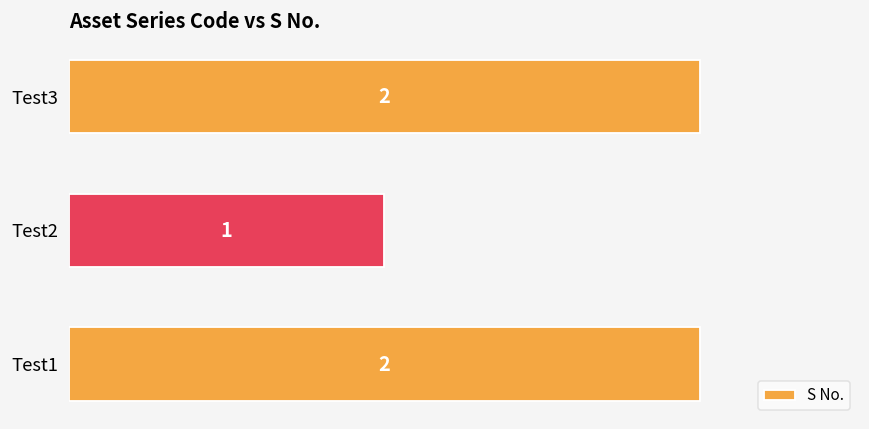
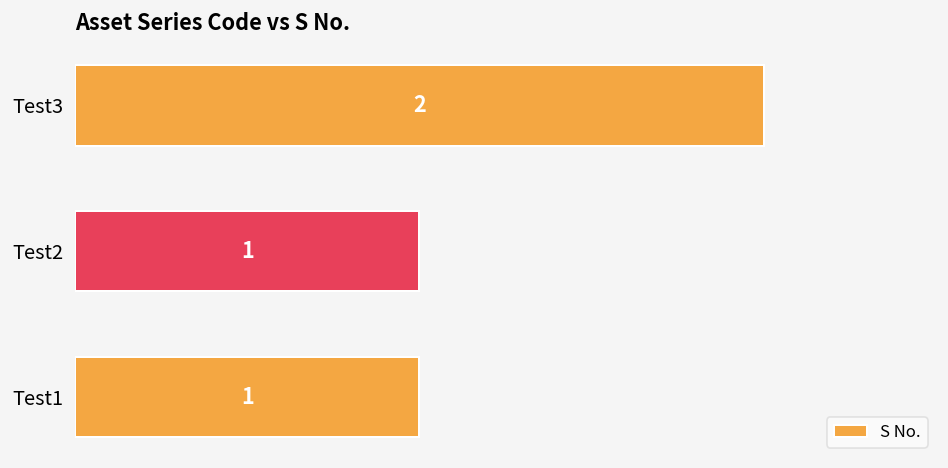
Test1: 2 -> 1
